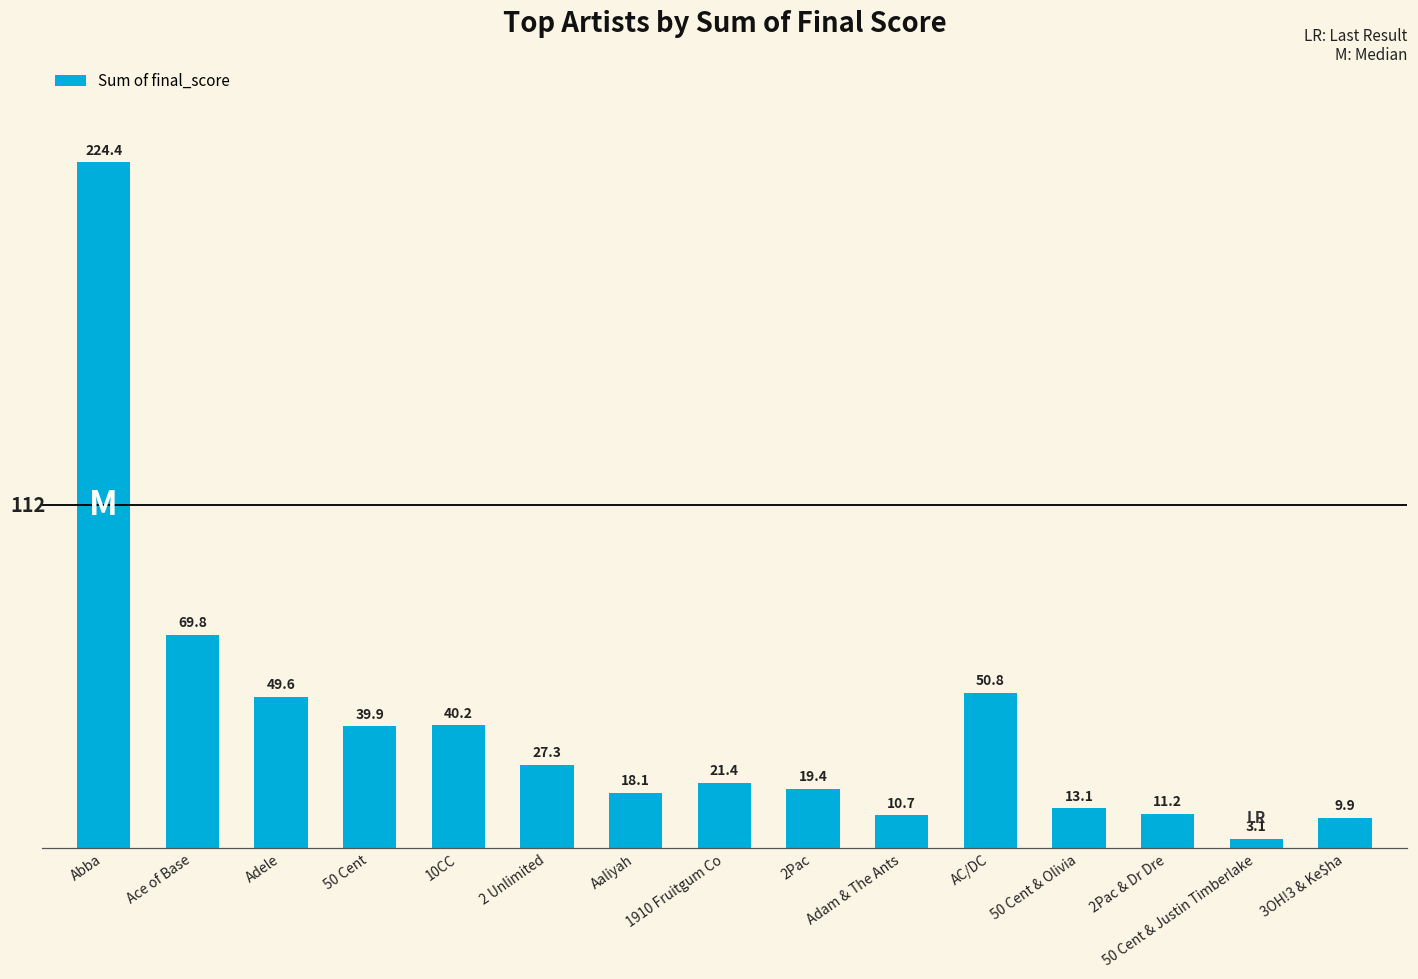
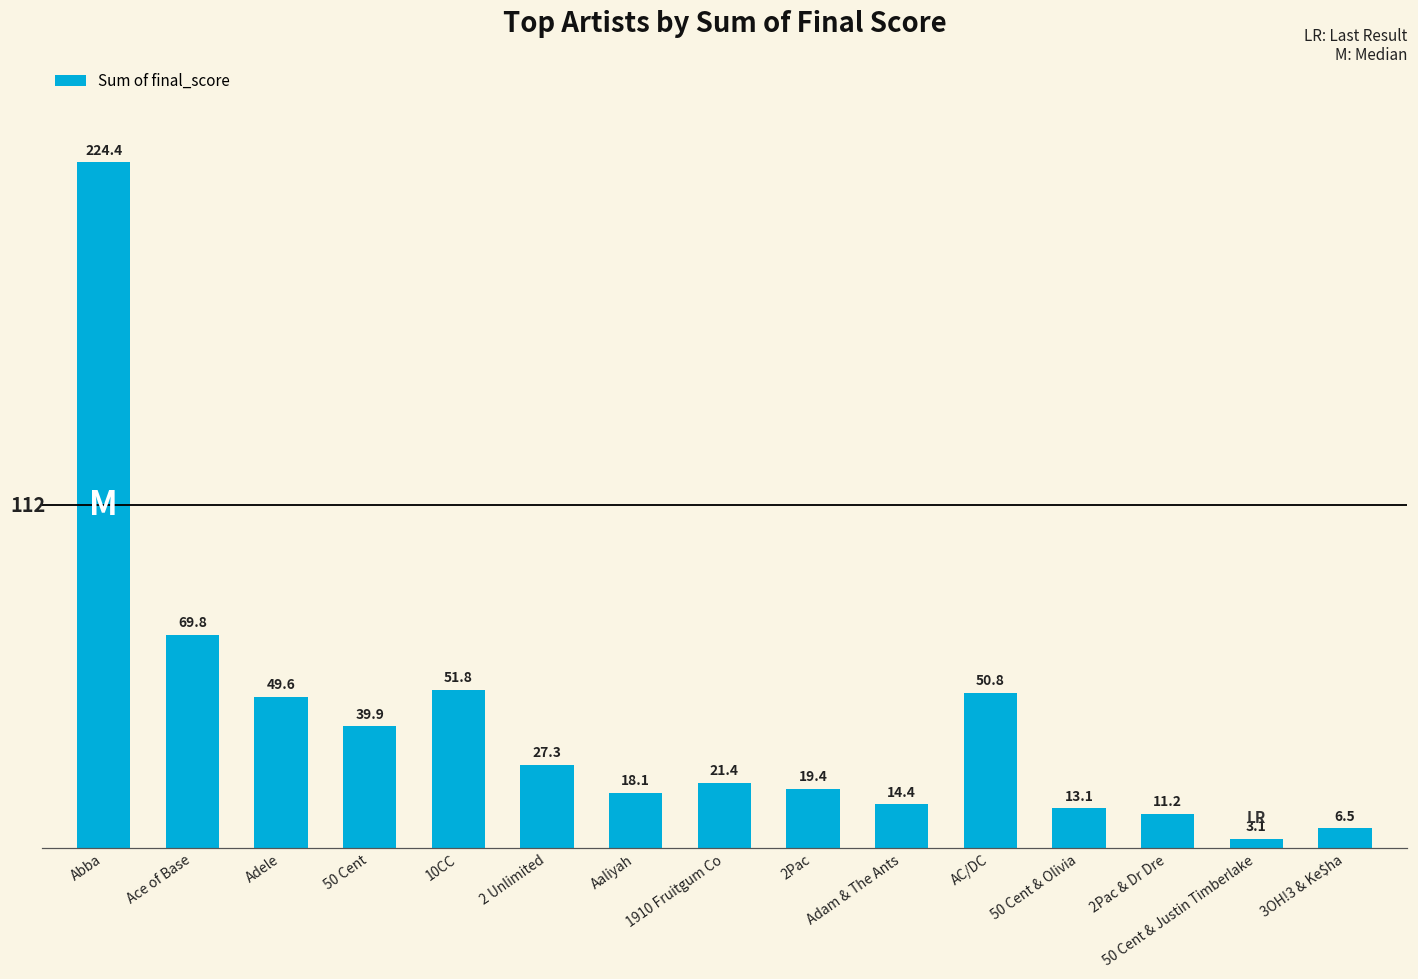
10CC: 40.2 -> 51.8
Adam & The Ants: 10.7 -> 14.4
3OH!3 & Ke$ha: 9.9 -> 6.5
